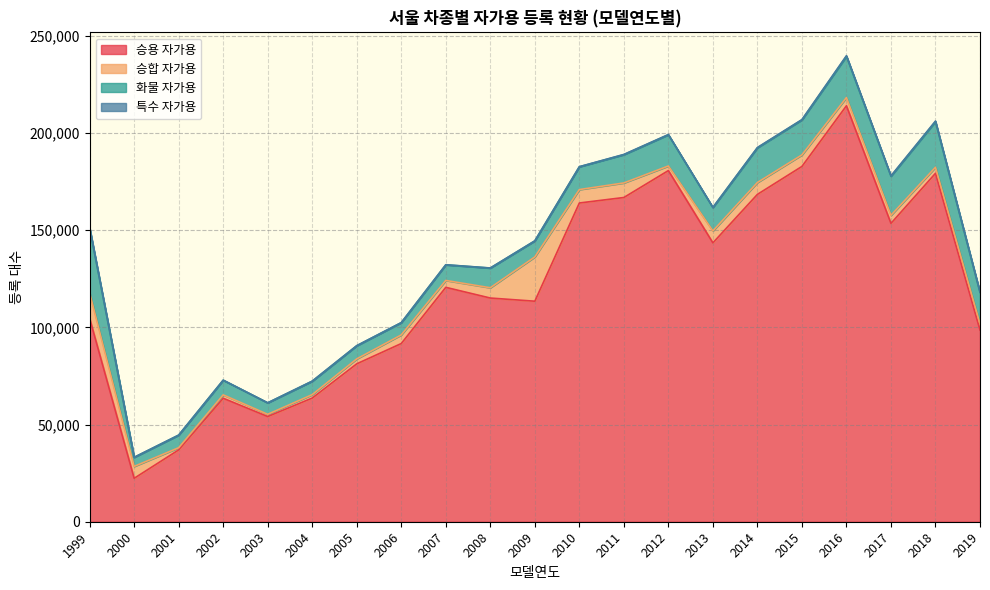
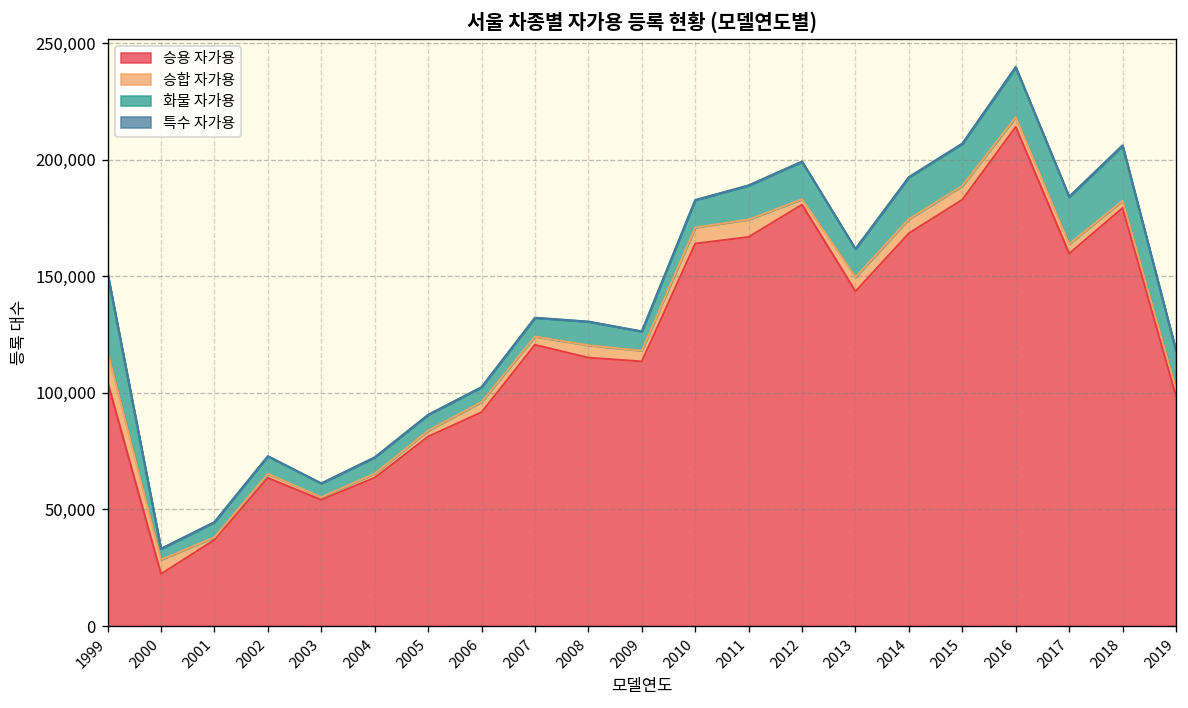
승합 자가용, 2009: 23,000 -> 5,000
승용 자가용, 2017: 154,000 -> 160,000
